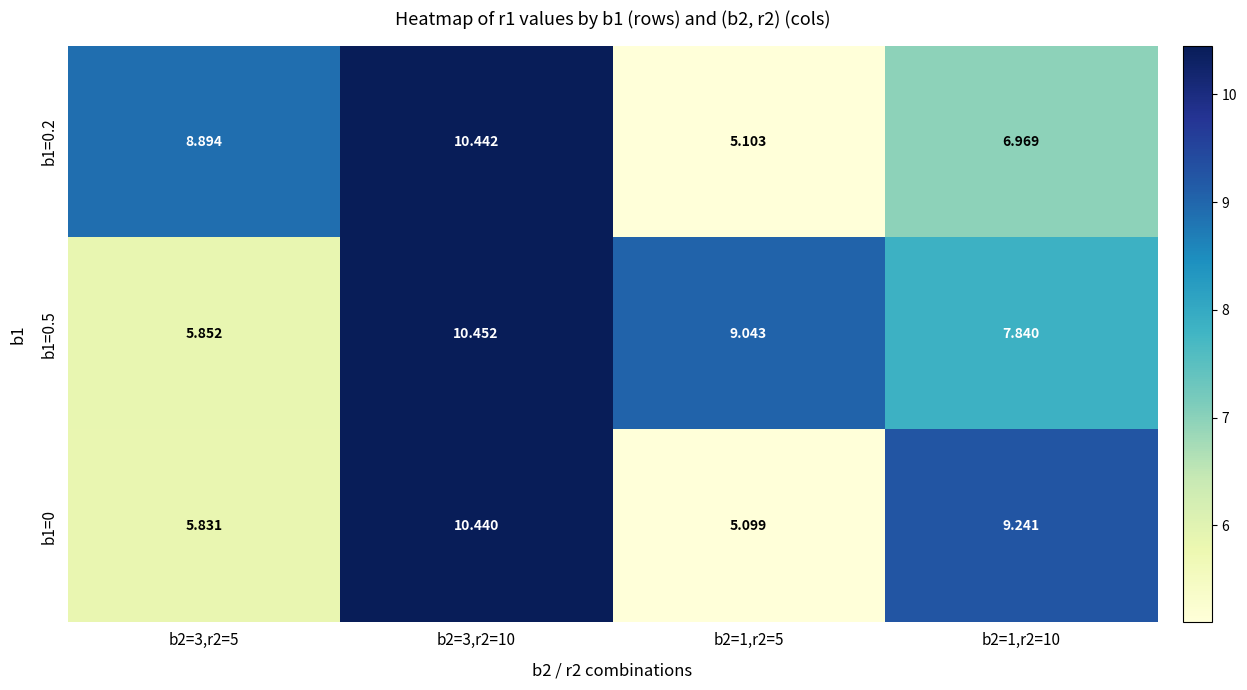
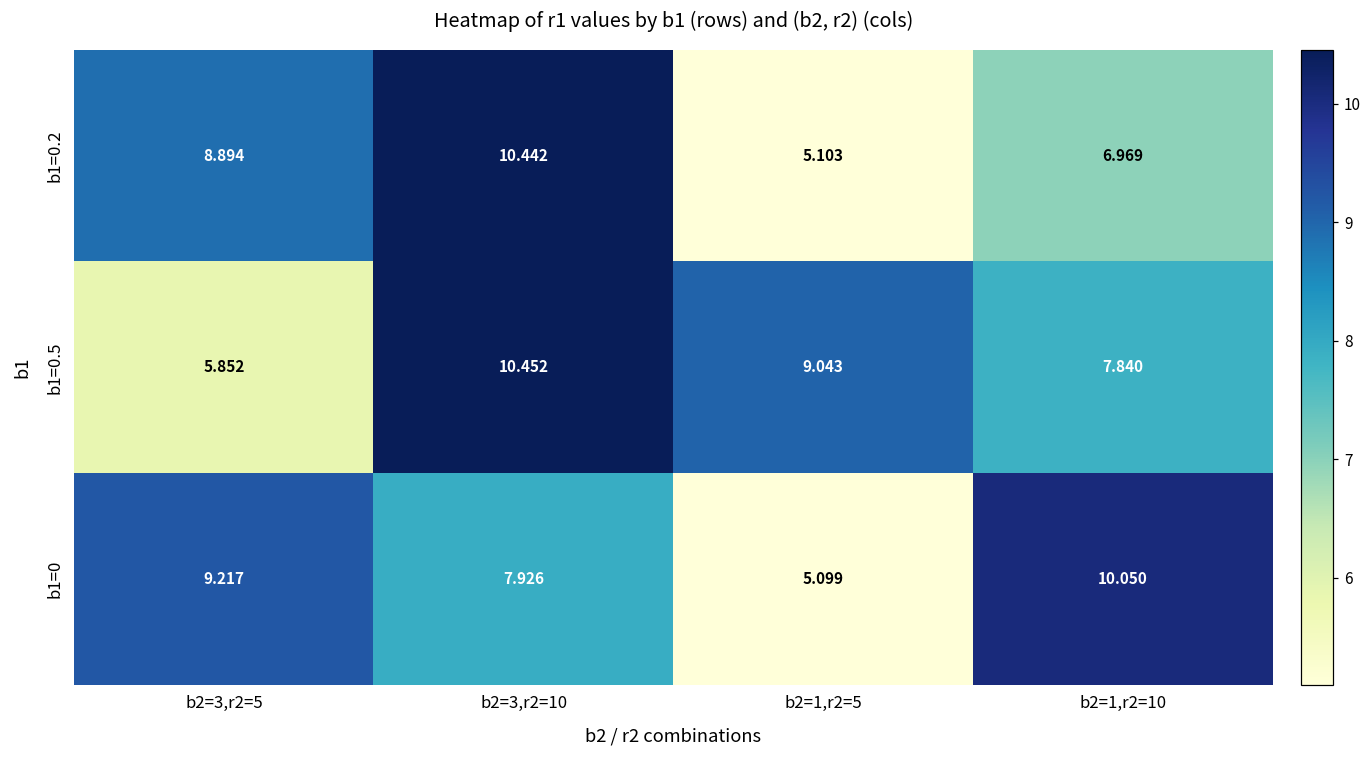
b1=0, b2=3,r2=5: 5.831 -> 9.217
b1=0, b2=3,r2=10: 10.440 -> 7.926
b1=0, b2=1,r2=10: 9.241 -> 10.050
